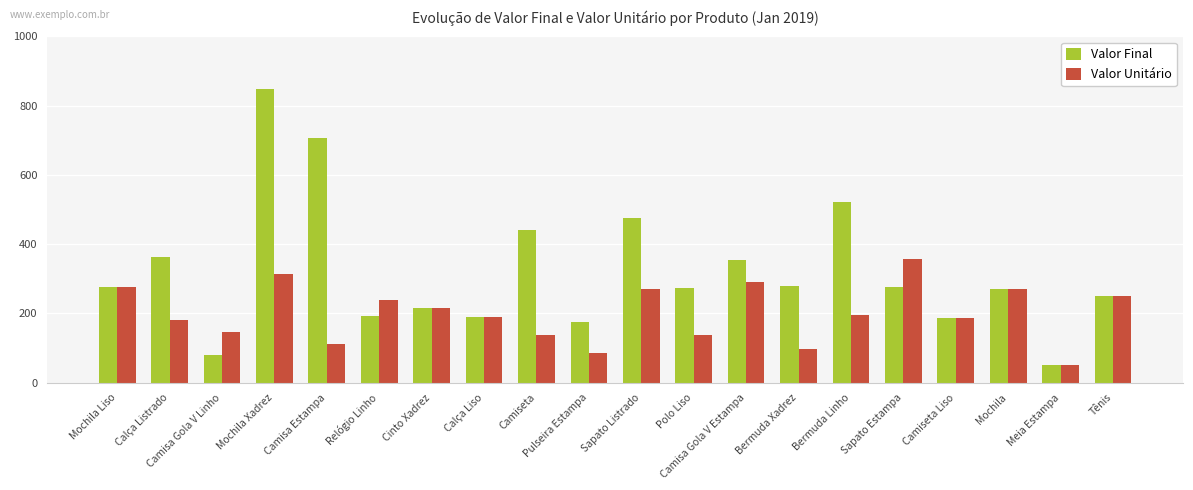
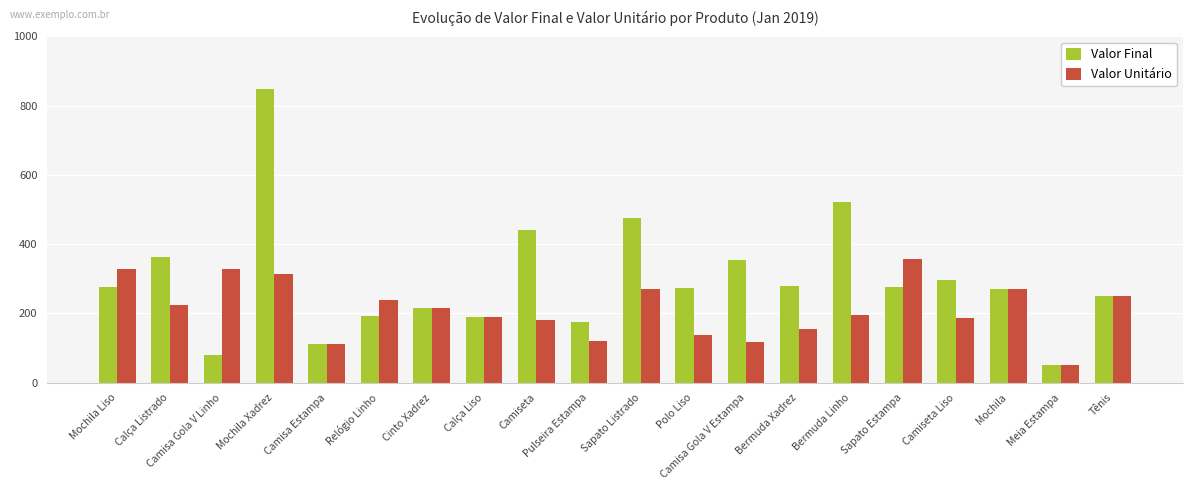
Valor Unitário, Mochila Liso: 280 -> 330
Valor Unitário, Calça Listrado: 180 -> 220
Valor Unitário, Camisa Gola V Linho: 150 -> 330
Valor Final, Camisa Estampa: 710 -> 110
Valor Unitário, Camiseta: 140 -> 180
Valor Unitário, Pulseira Estampa: 90 -> 120
Valor Unitário, Camisa Gola V Estampa: 290 -> 120
Valor Unitário, Bermuda Xadrez: 100 -> 160
Valor Final, Camiseta Liso: 190 -> 300
